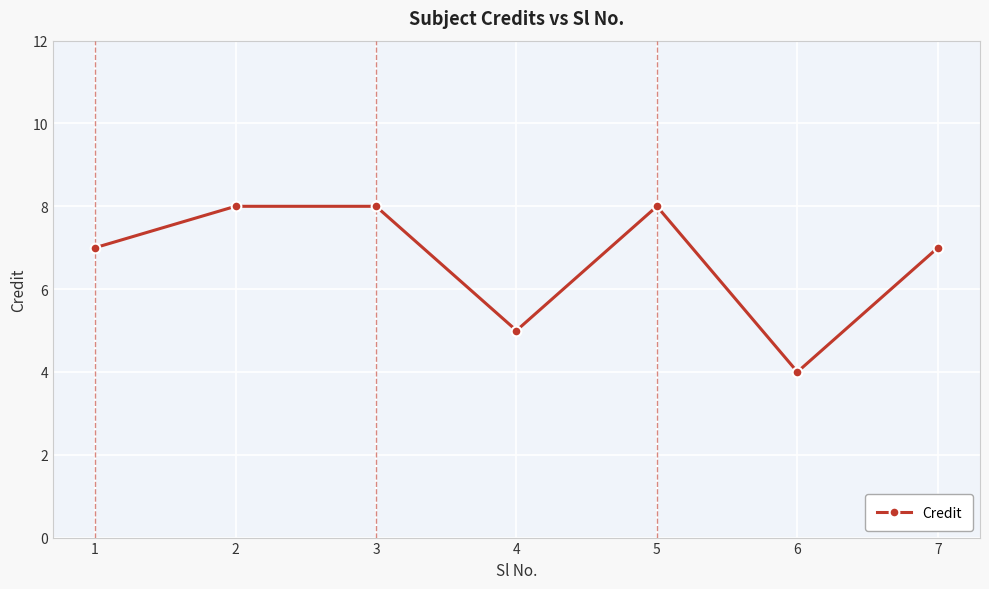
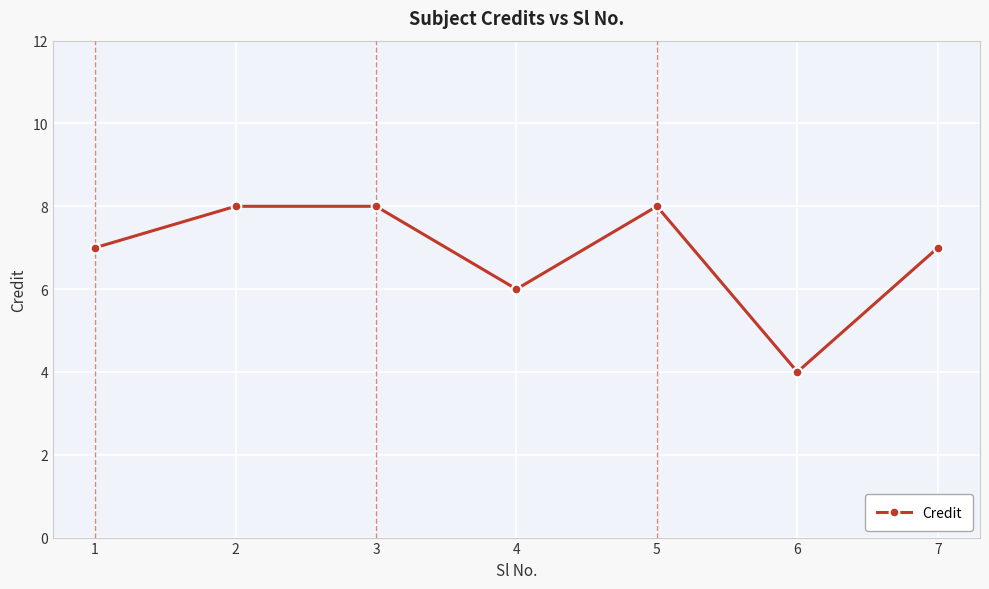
4: 5 -> 6
